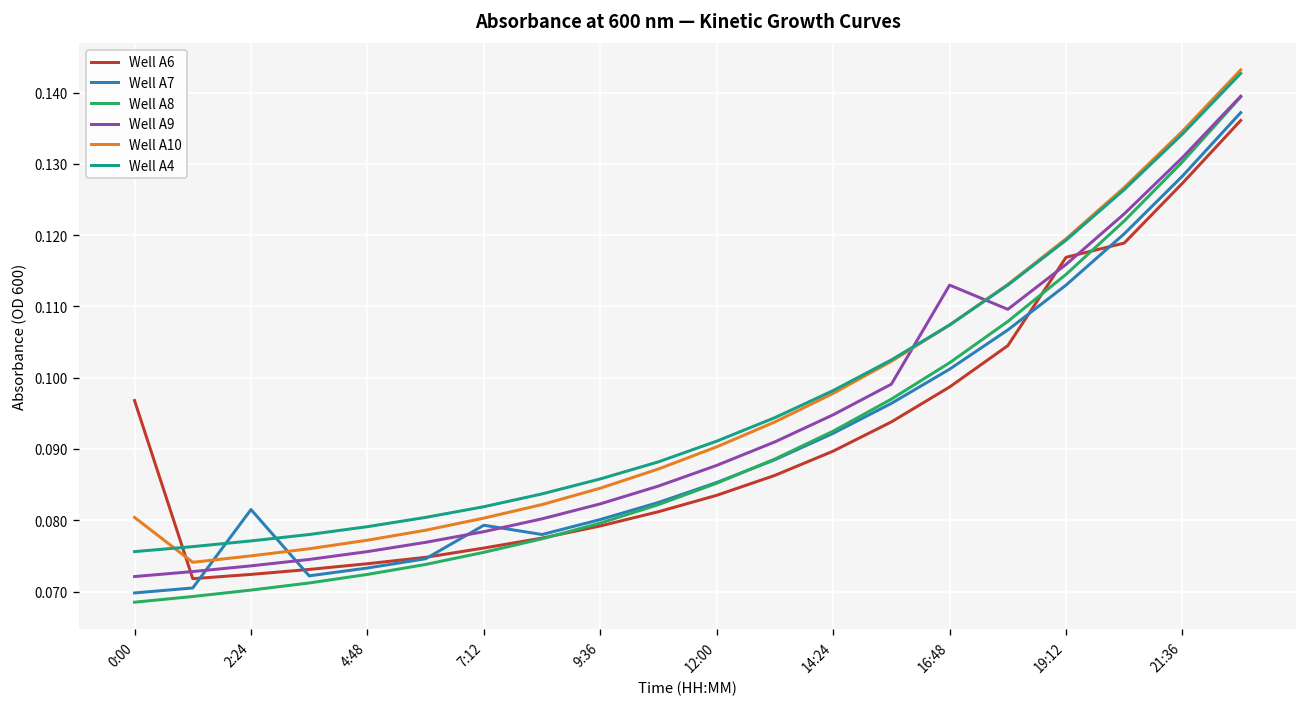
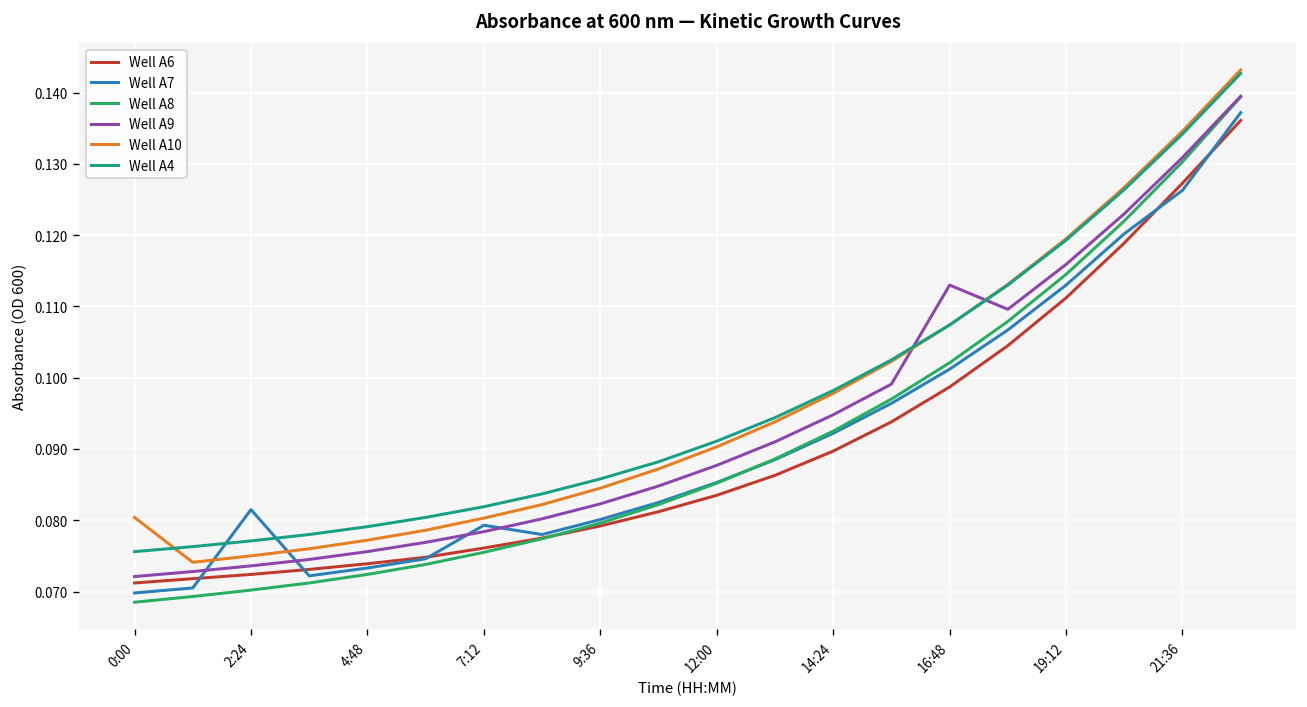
Well A6, 0:00: 0.097 -> 0.071
Well A6, 19:12: 0.117 -> 0.111
Well A7, 21:36: 0.128 -> 0.126
